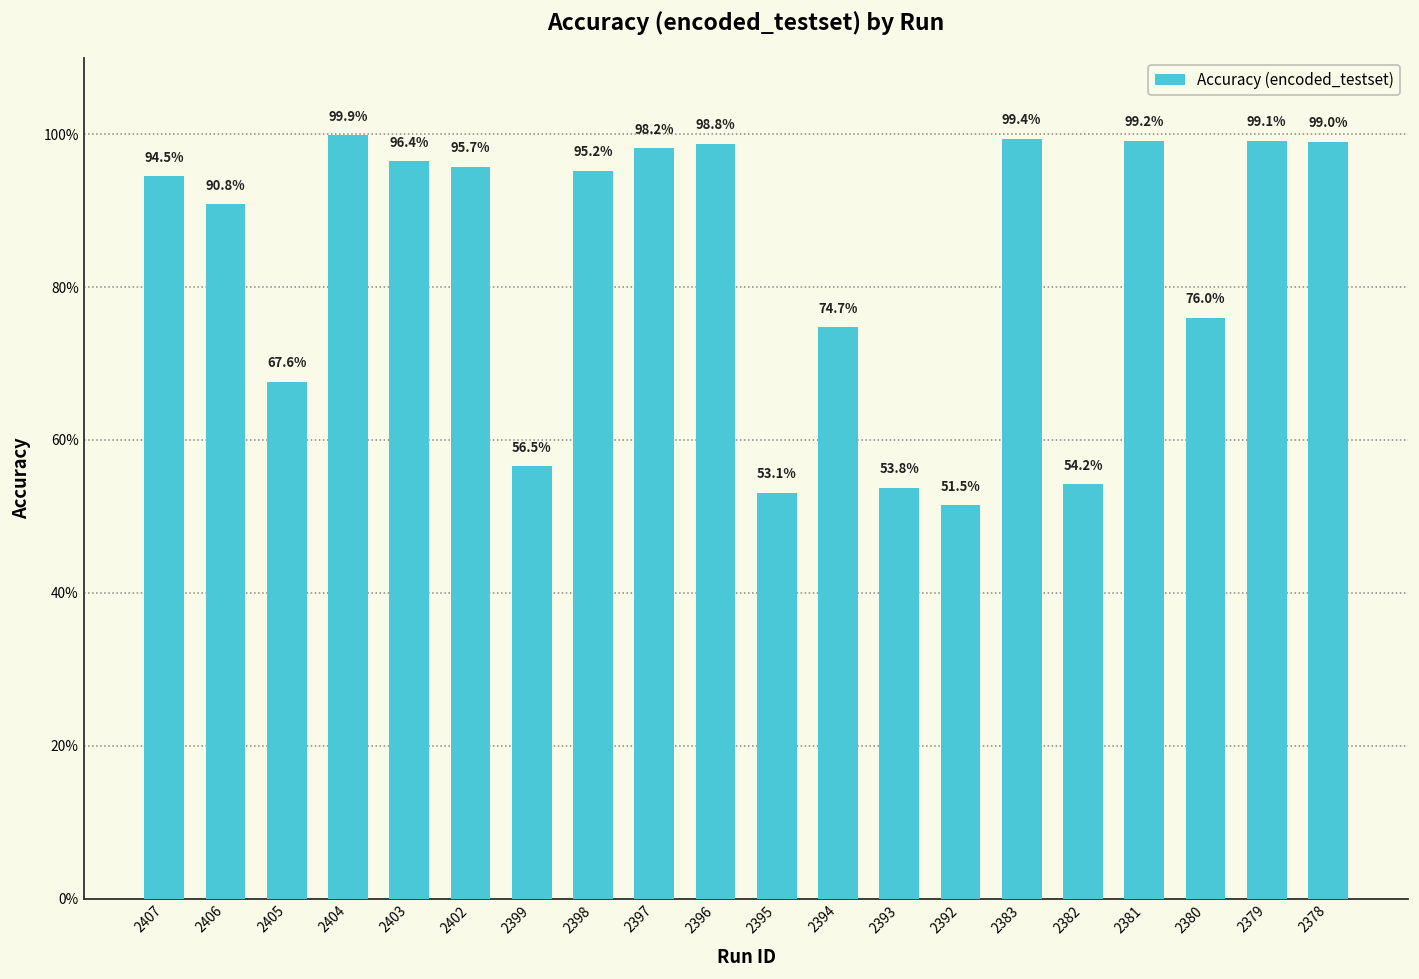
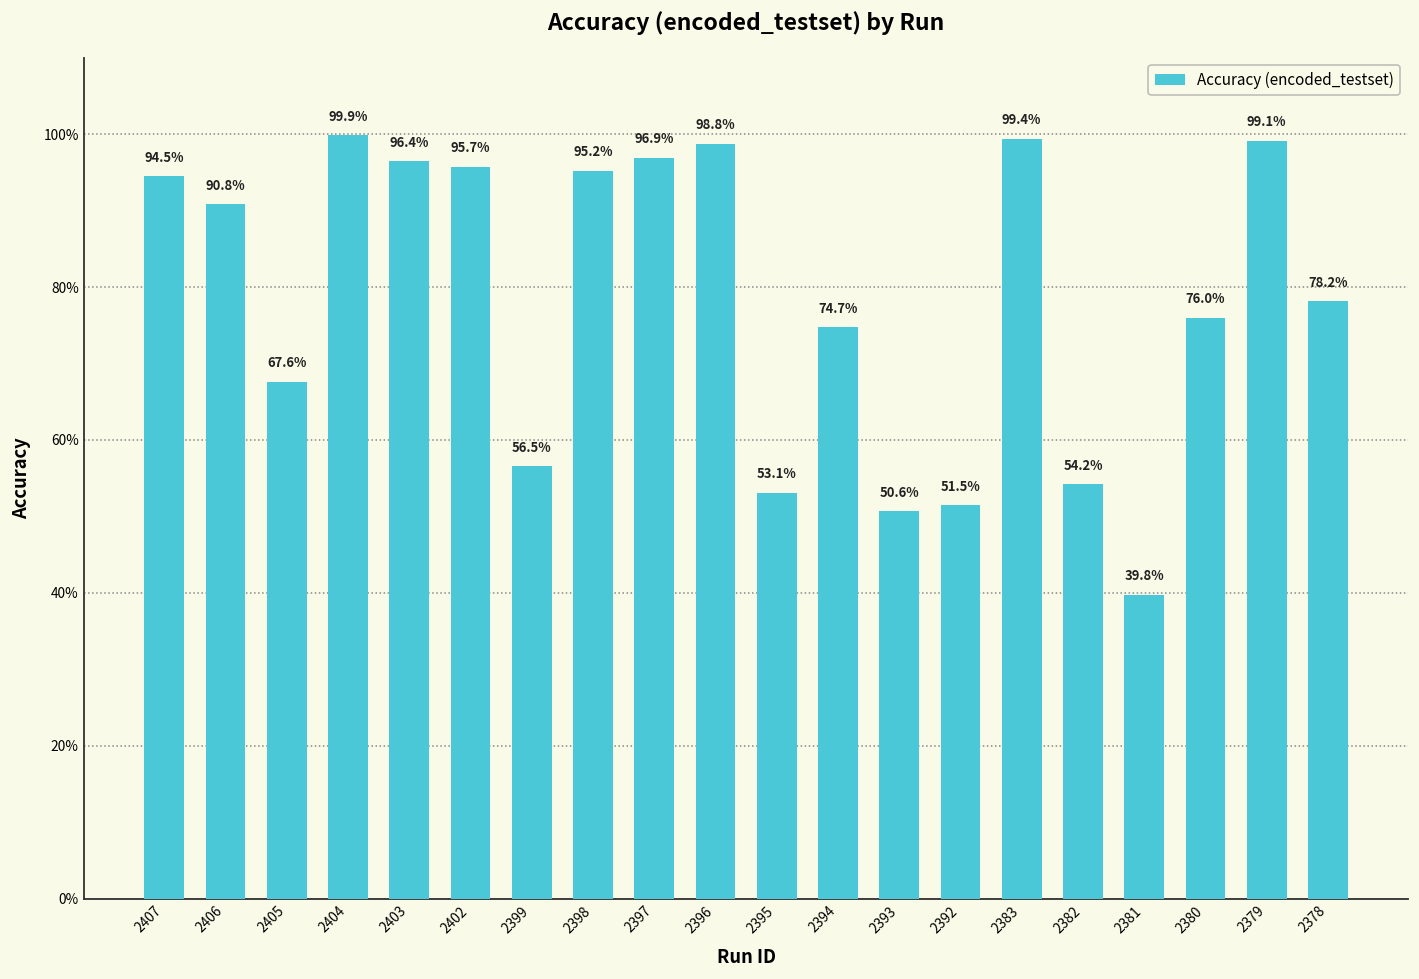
2397: 98.2% -> 96.9%
2393: 53.8% -> 50.6%
2381: 99.2% -> 39.8%
2378: 99.0% -> 78.2%
